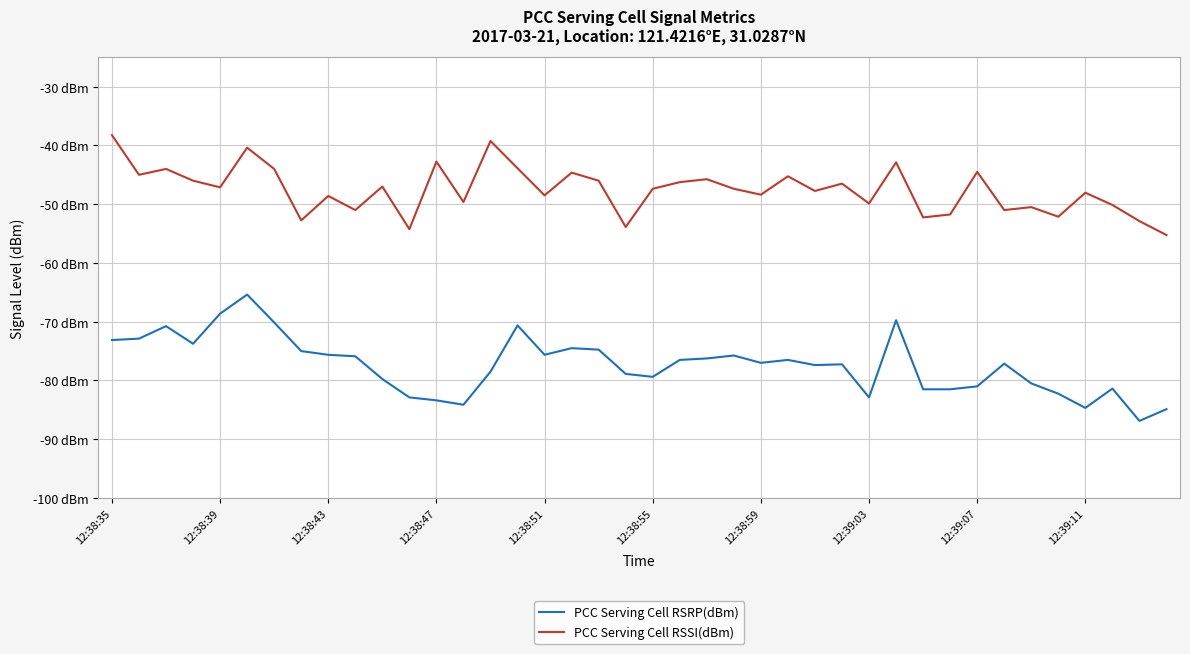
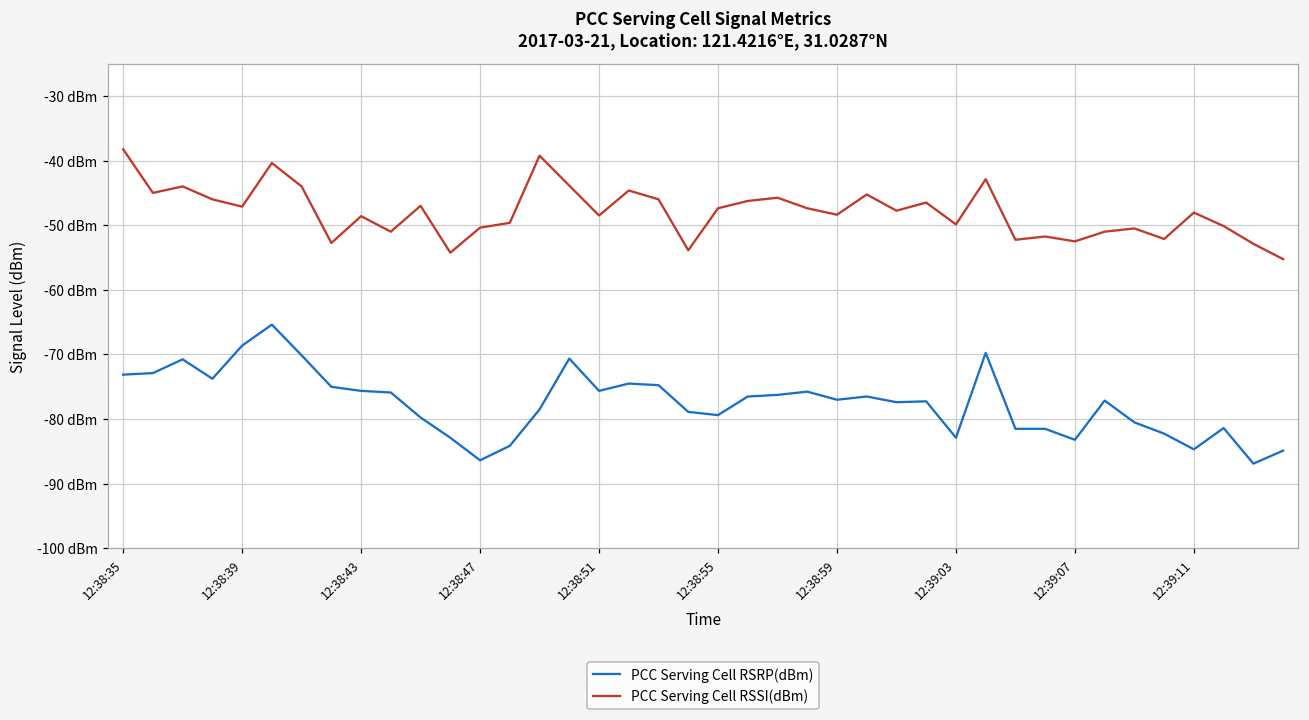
PCC Serving Cell RSRP(dBm), 12:38:47: -83 dBm -> -86 dBm
PCC Serving Cell RSSI(dBm), 12:38:47: -43 dBm -> -50 dBm
PCC Serving Cell RSRP(dBm), 12:39:07: -81 dBm -> -83 dBm
PCC Serving Cell RSSI(dBm), 12:39:07: -45 dBm -> -53 dBm
